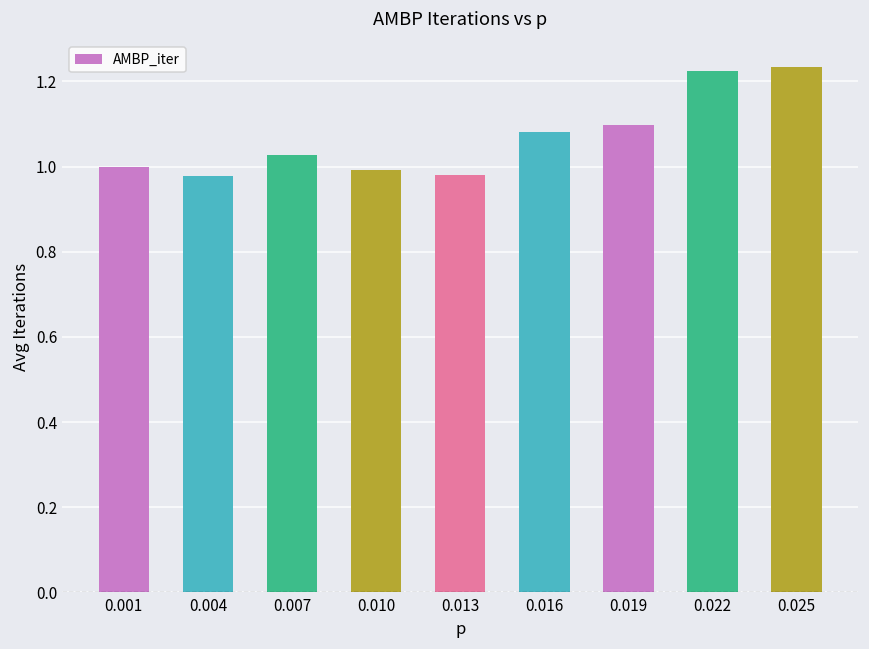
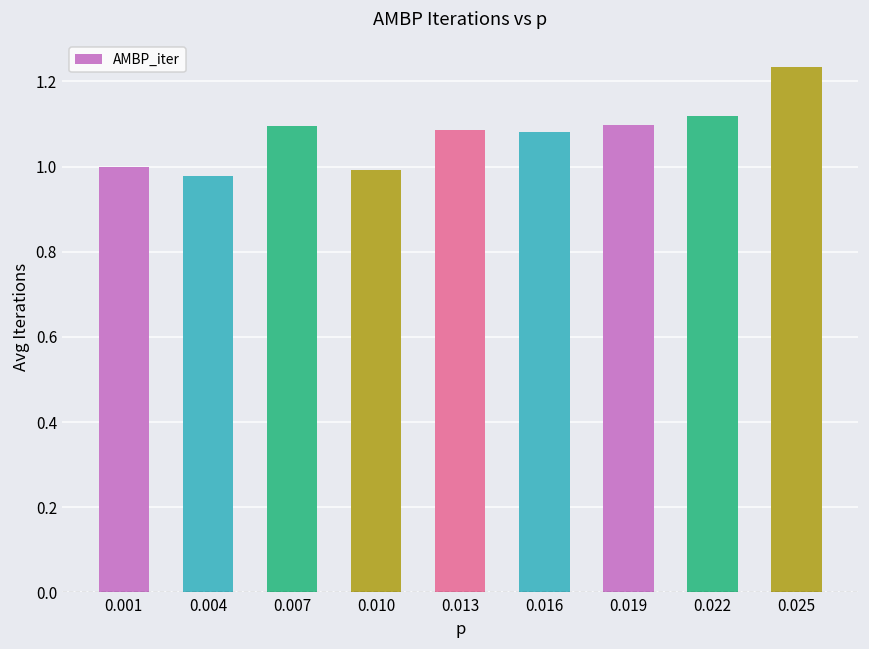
0.007: 1.03 -> 1.09
0.013: 0.98 -> 1.09
0.022: 1.23 -> 1.12
